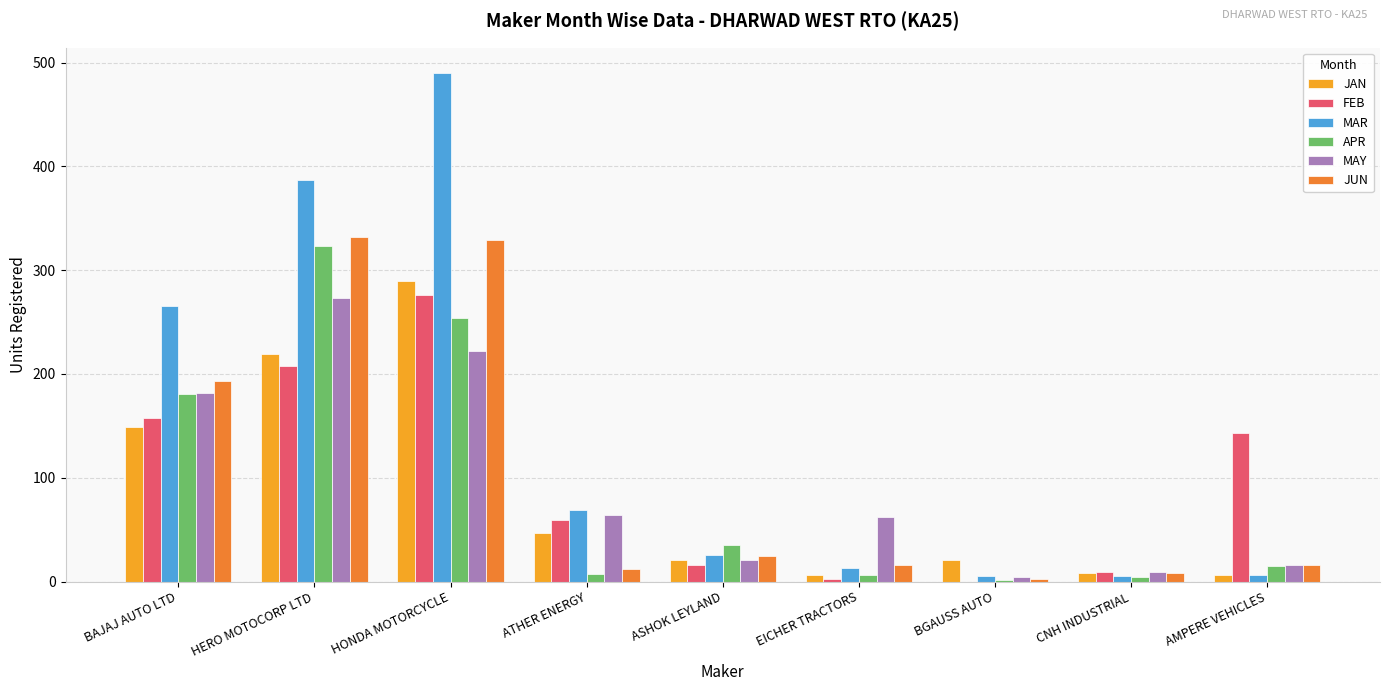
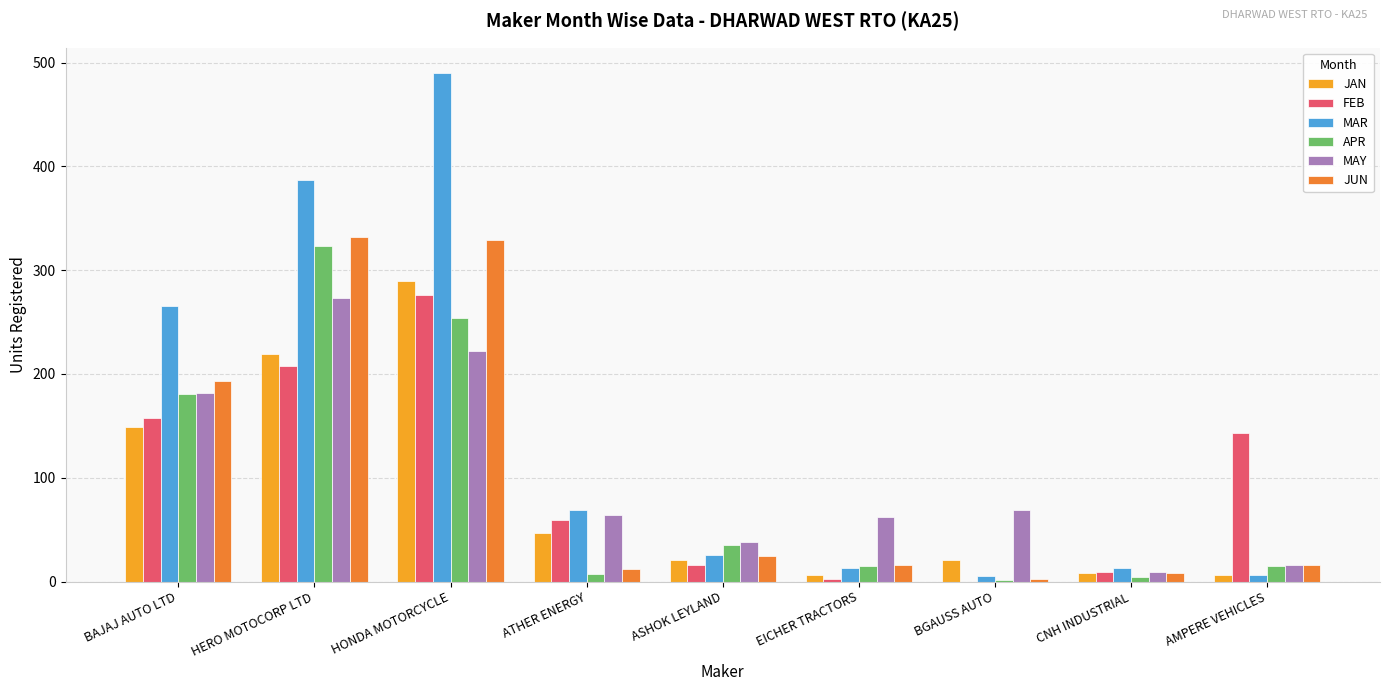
MAY, ASHOK LEYLAND: 21 -> 38
APR, EICHER TRACTORS: 6 -> 15
MAY, BGAUSS AUTO: 4 -> 69
MAR, CNH INDUSTRIAL: 5 -> 13
